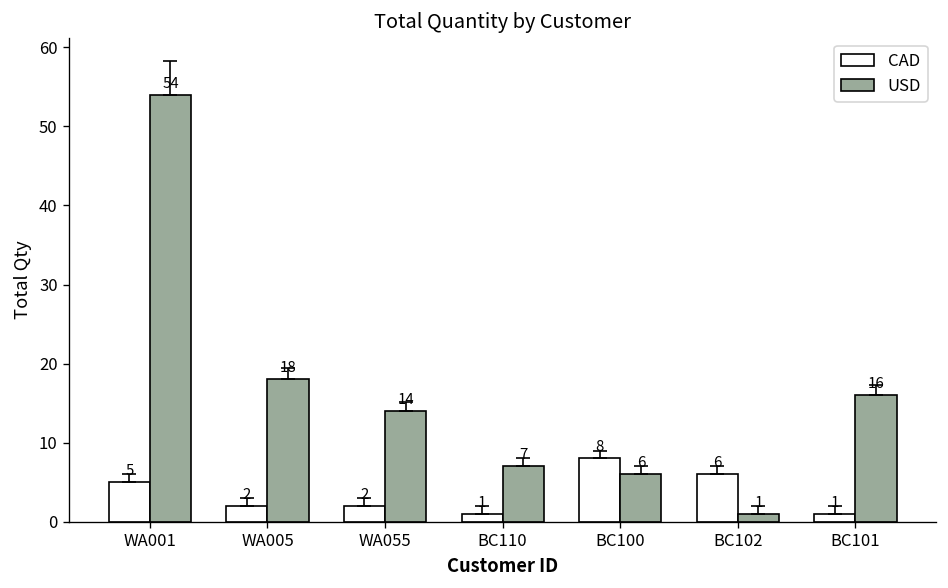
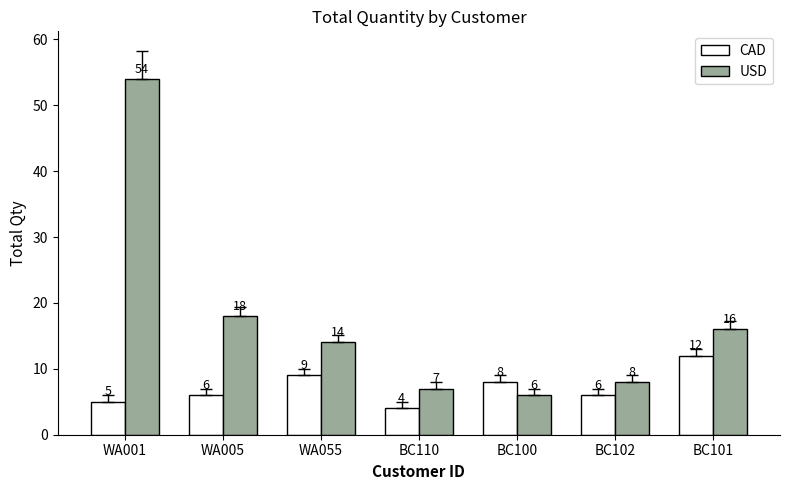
CAD, WA005: 2 -> 6
CAD, WA055: 2 -> 9
CAD, BC110: 1 -> 4
USD, BC102: 1 -> 8
CAD, BC101: 1 -> 12
